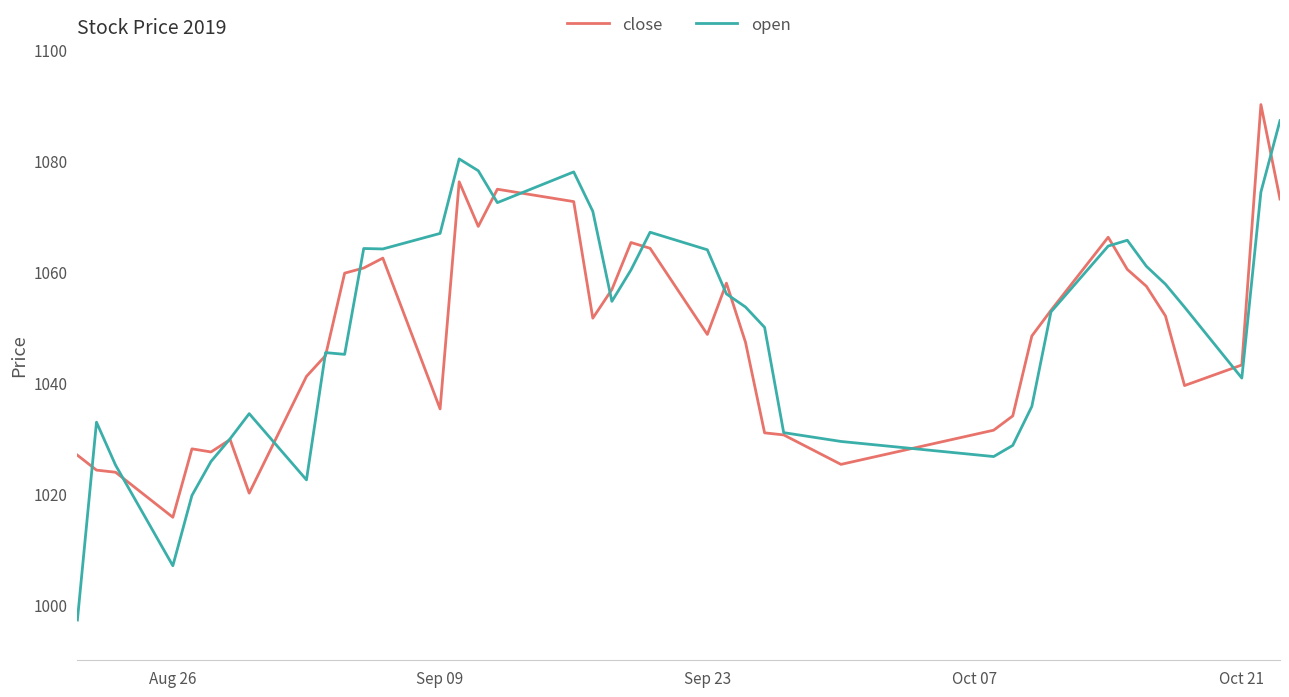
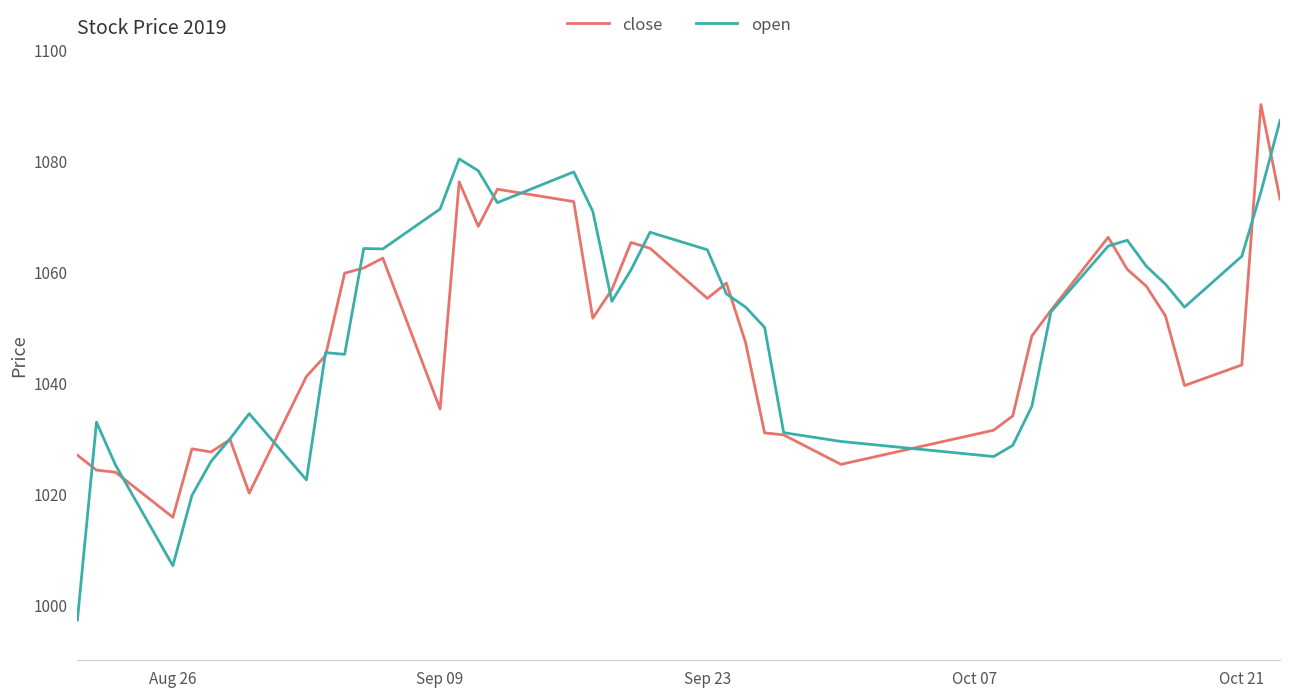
open, Sep 09: 1067 -> 1071
close, Sep 23: 1049 -> 1055
open, Oct 21: 1041 -> 1063
